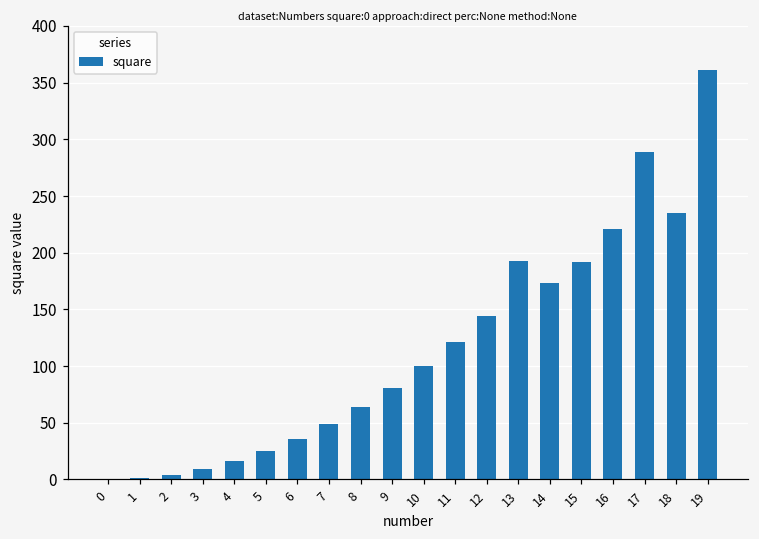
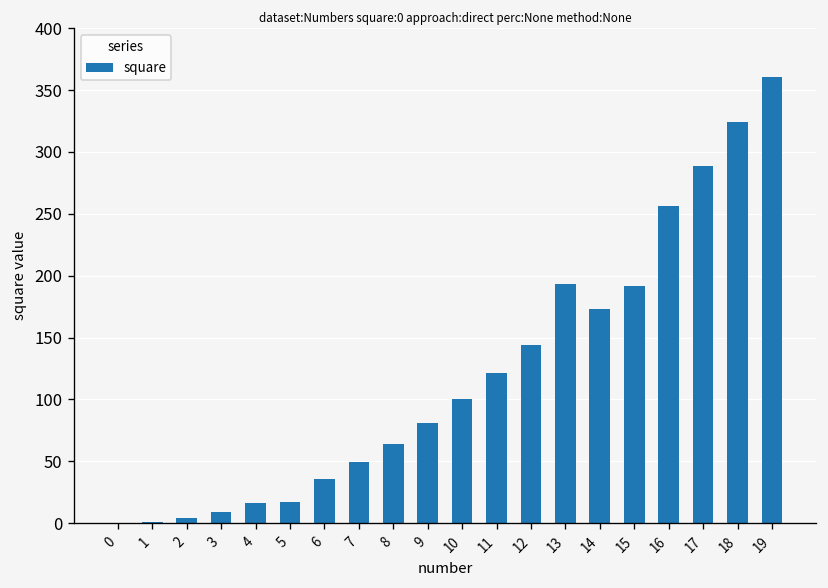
5: 25 -> 17
16: 221 -> 256
18: 235 -> 324
